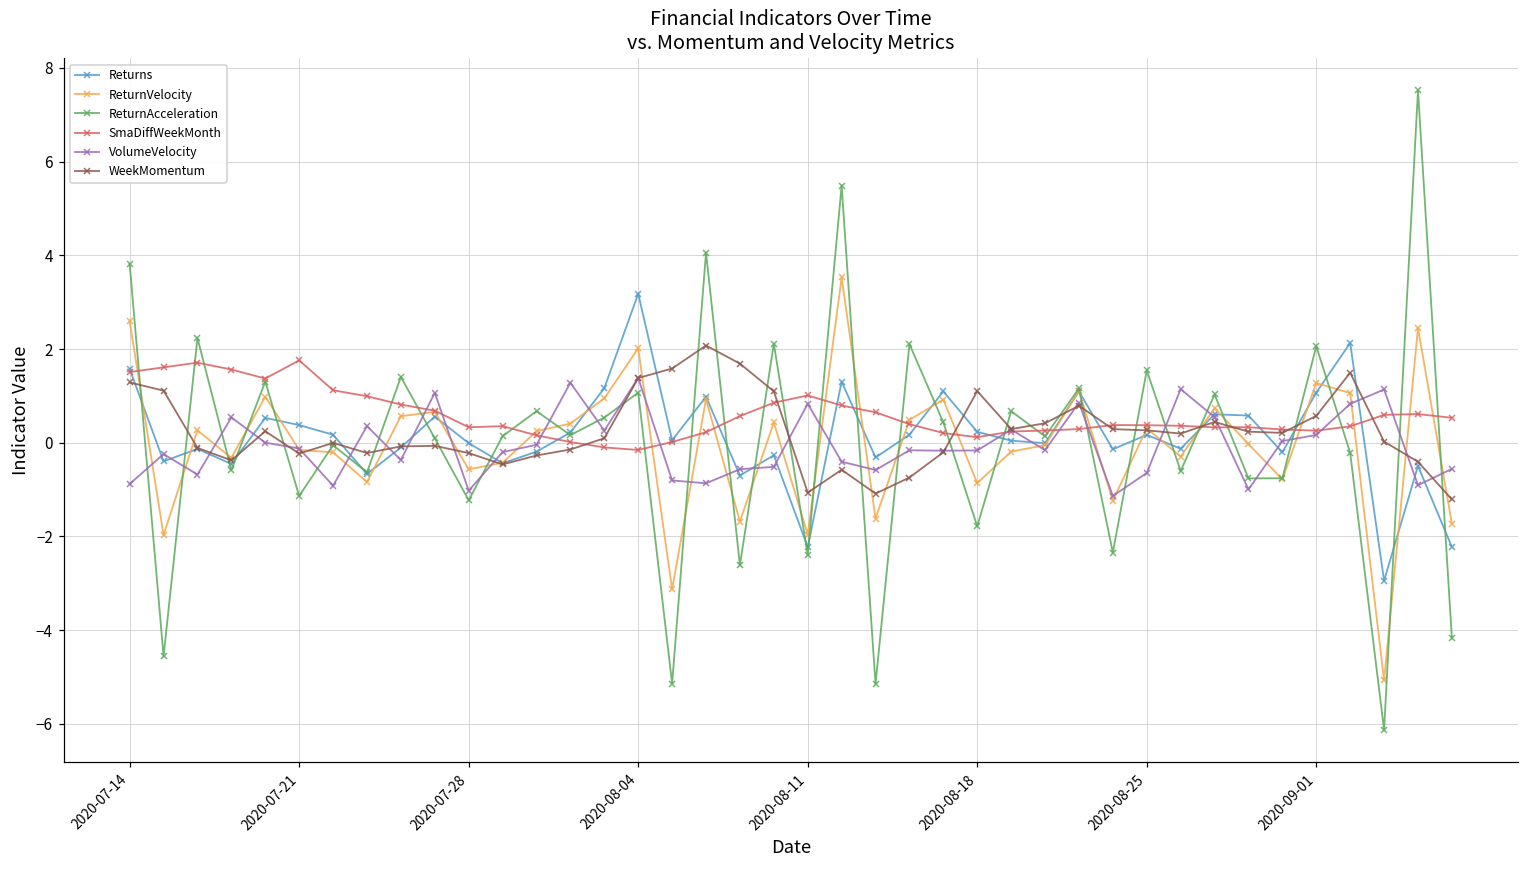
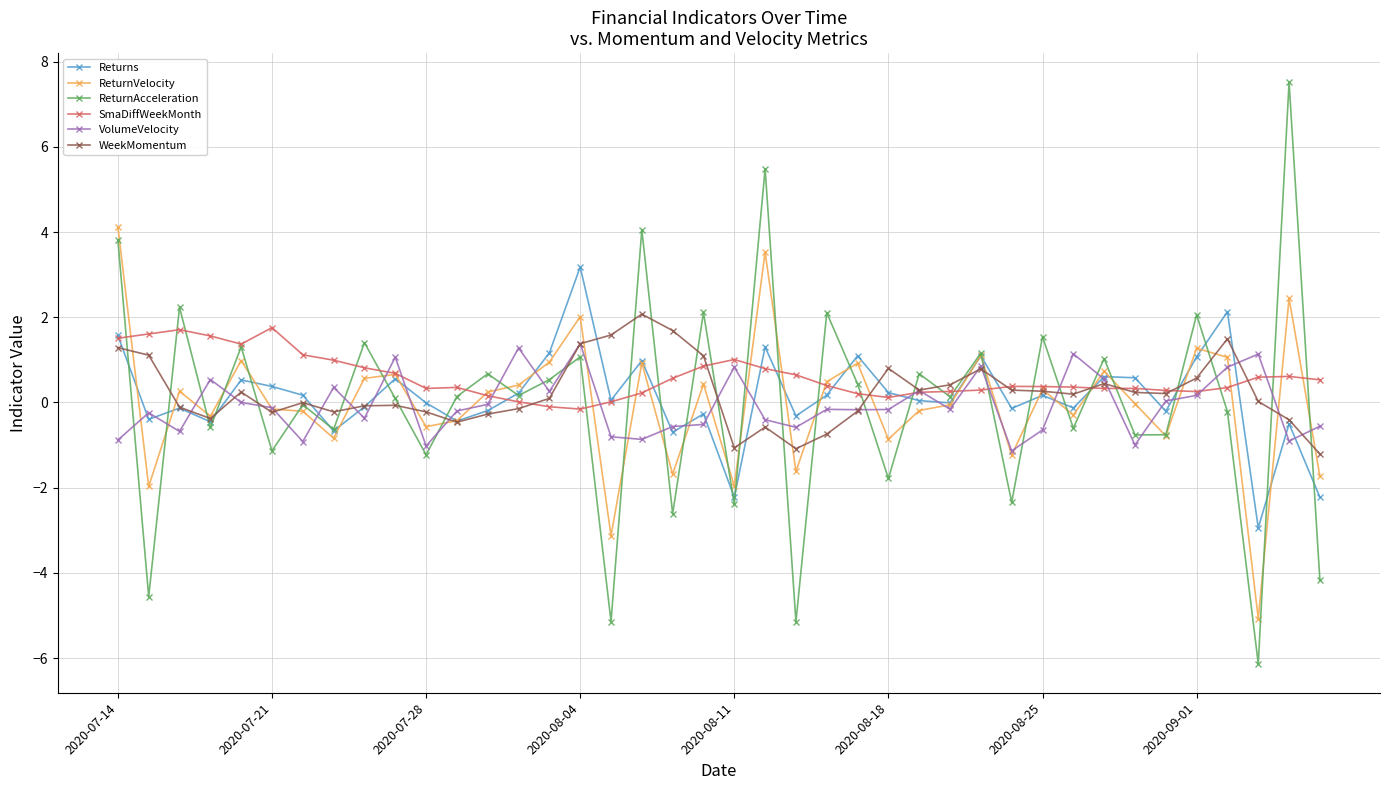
ReturnVelocity, 2020-07-14: 2.6 -> 4.1
WeekMomentum, 2020-08-18: 1.1 -> 0.8
